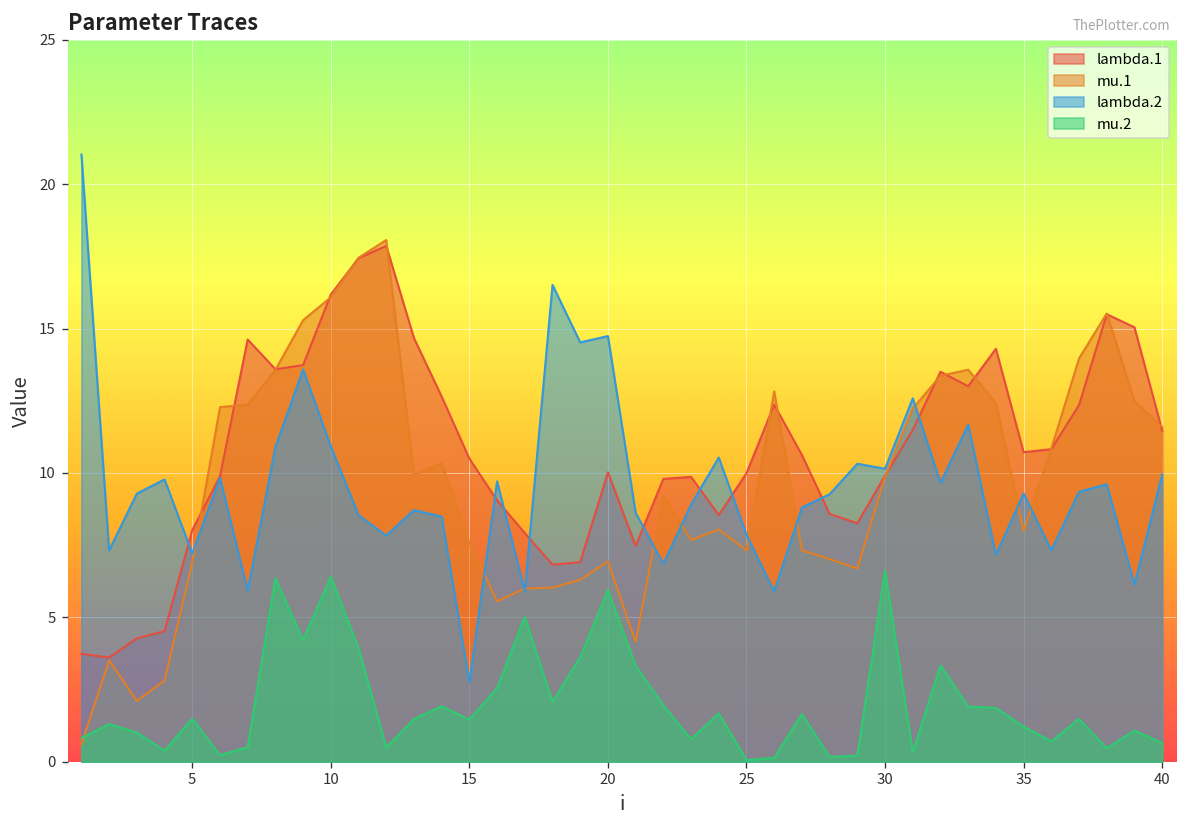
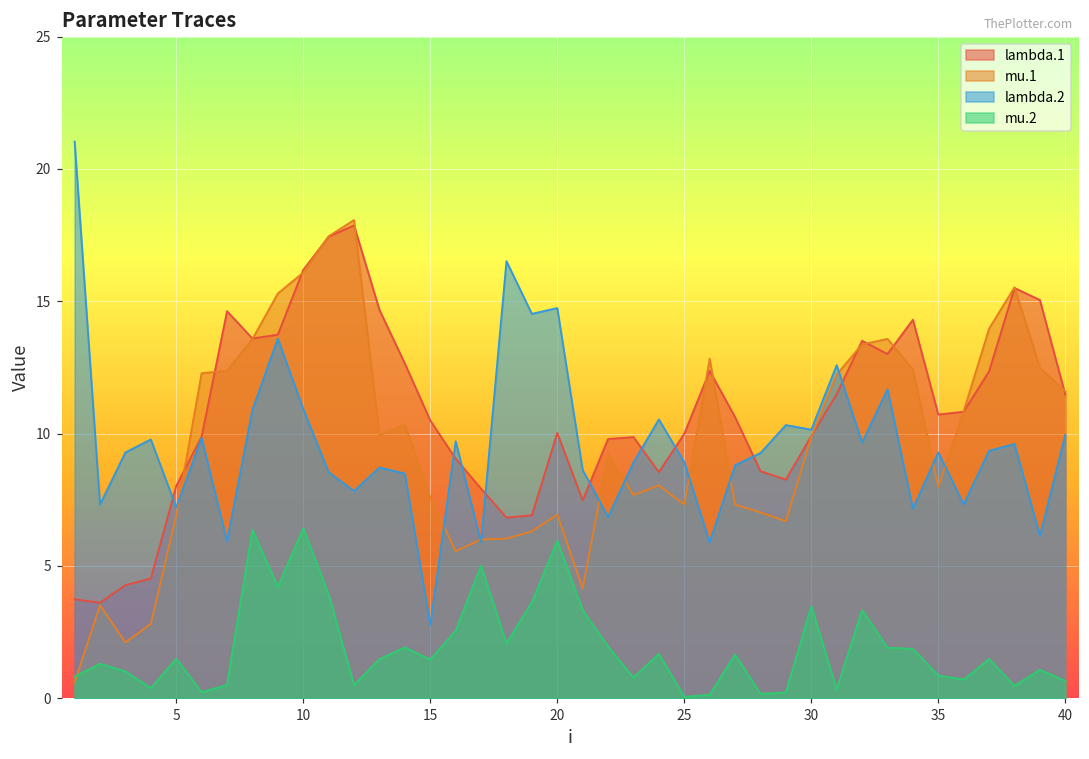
lambda.2, 25: 7.9 -> 8.9
mu.2, 30: 6.6 -> 3.5
mu.2, 35: 1.2 -> 0.9
